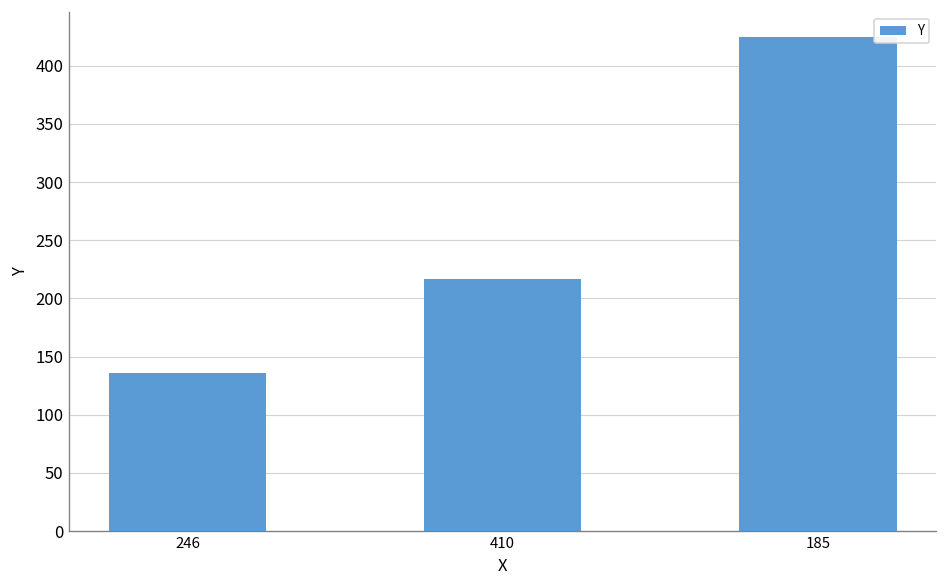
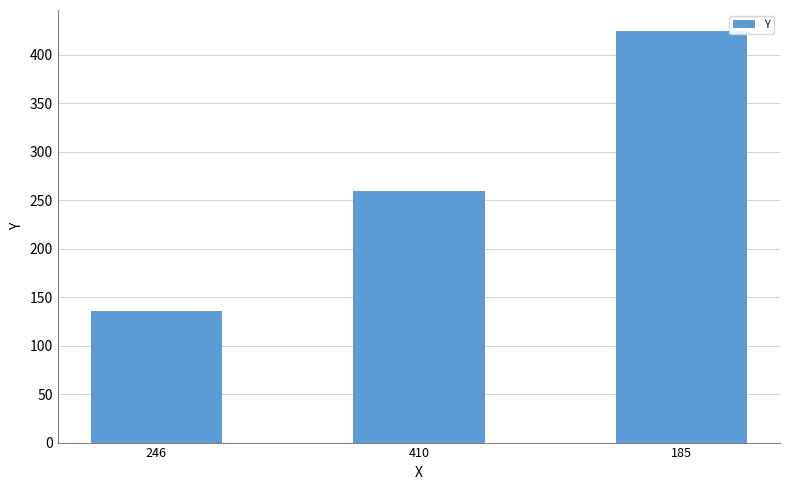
410: 220 -> 260
